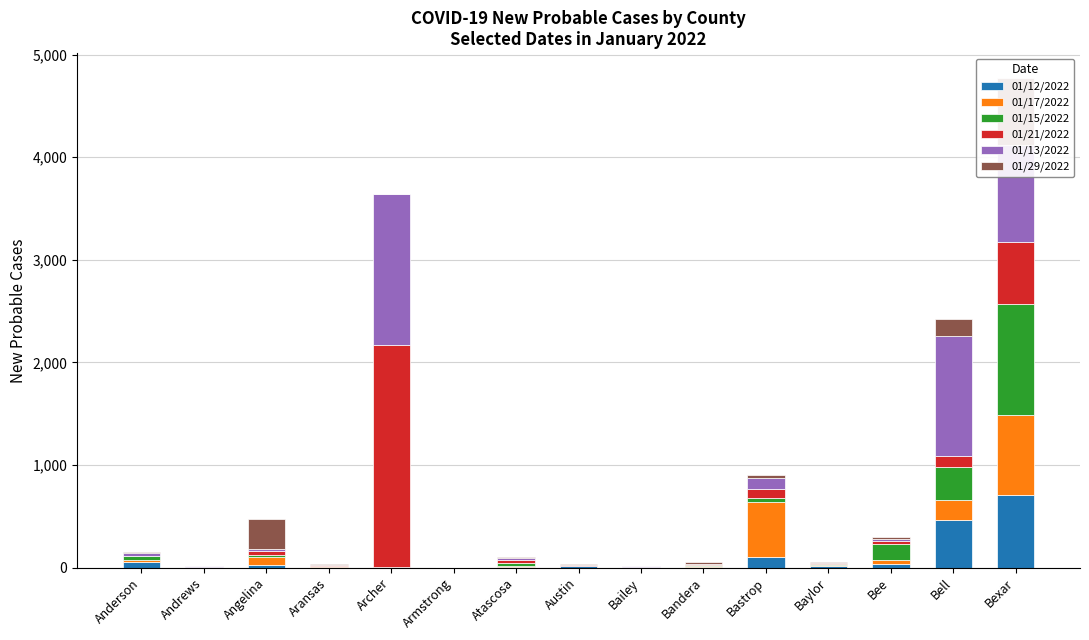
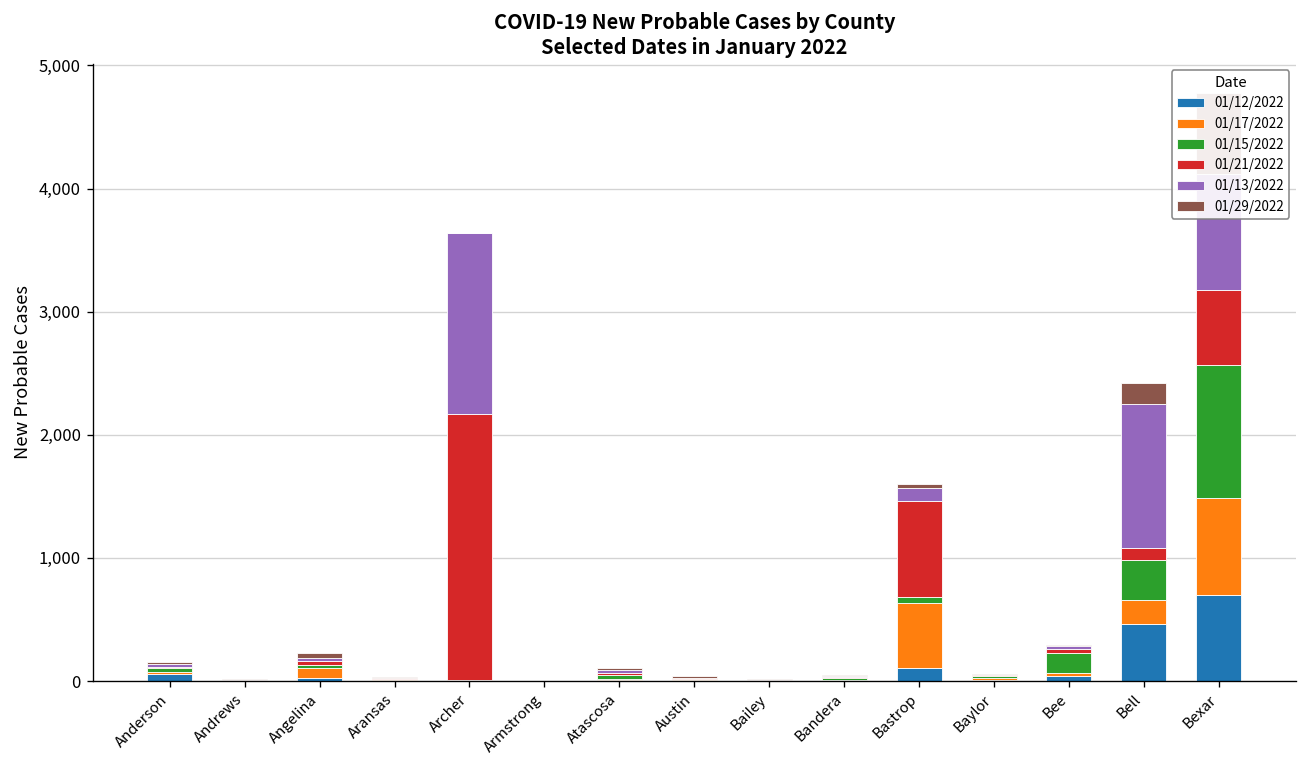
01/29/2022, Angelina: 280 -> 40
01/21/2022, Bastrop: 80 -> 780
